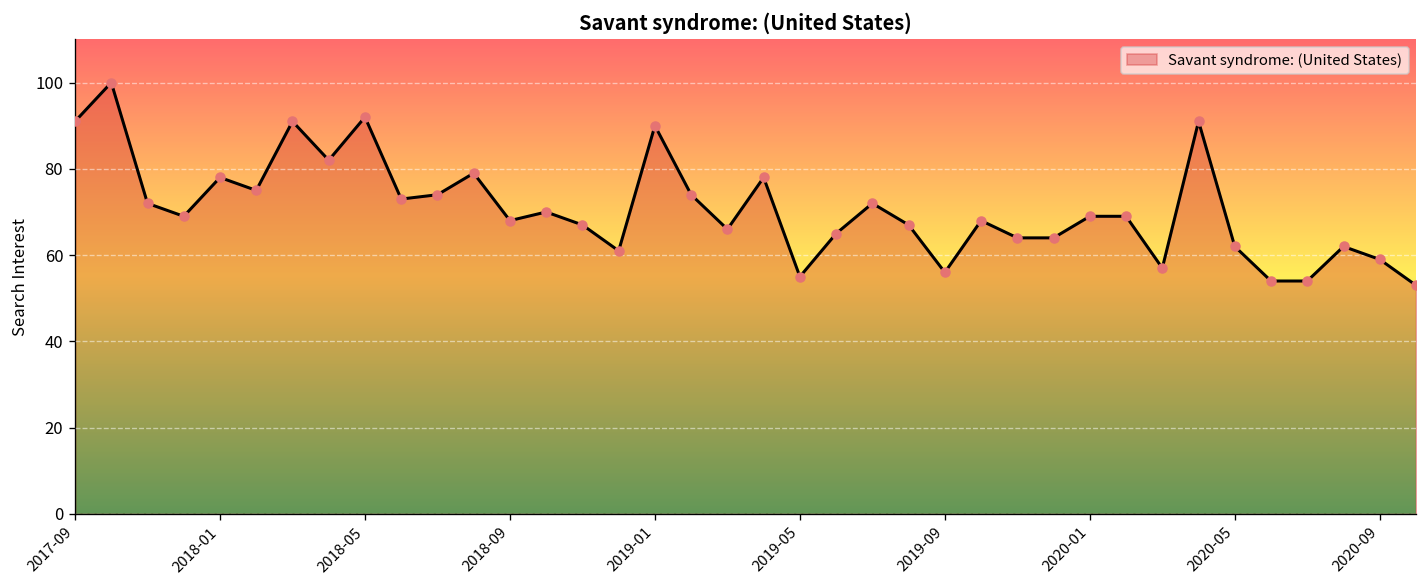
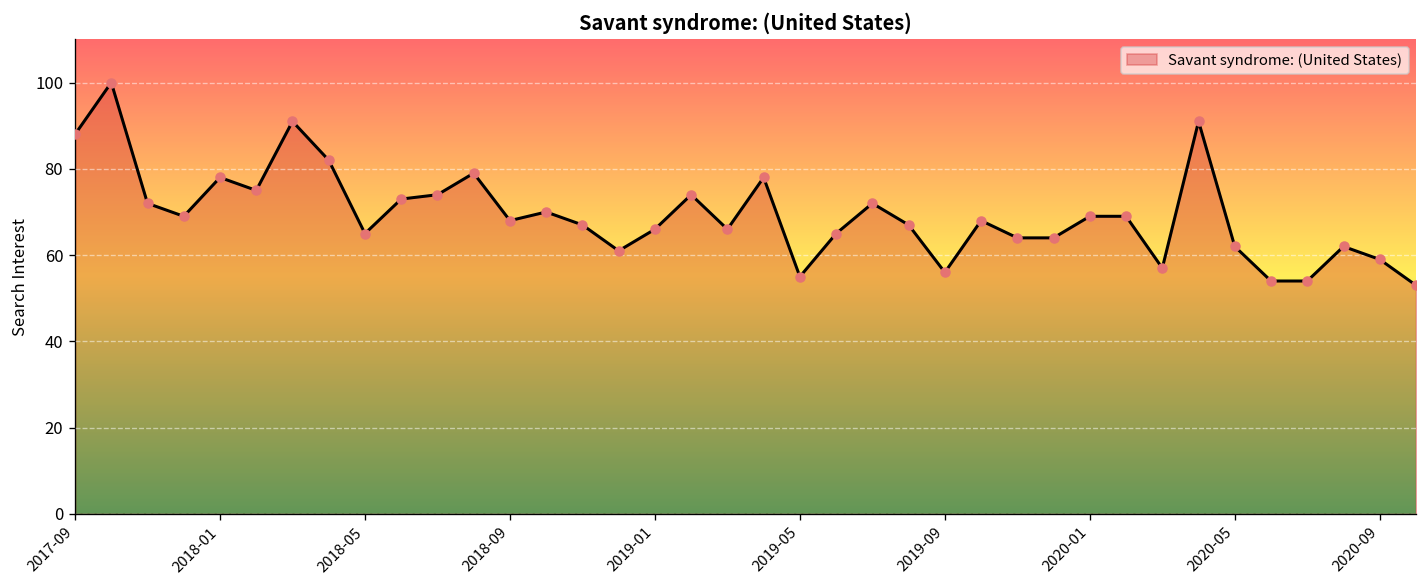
2017-09: 91 -> 88
2018-05: 92 -> 65
2019-01: 90 -> 66
